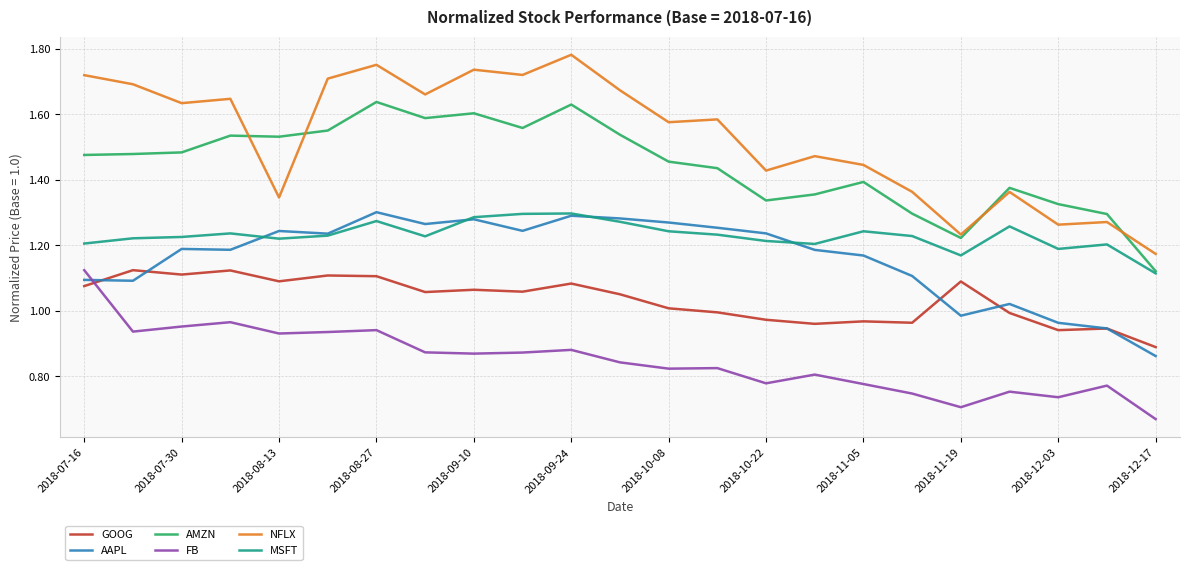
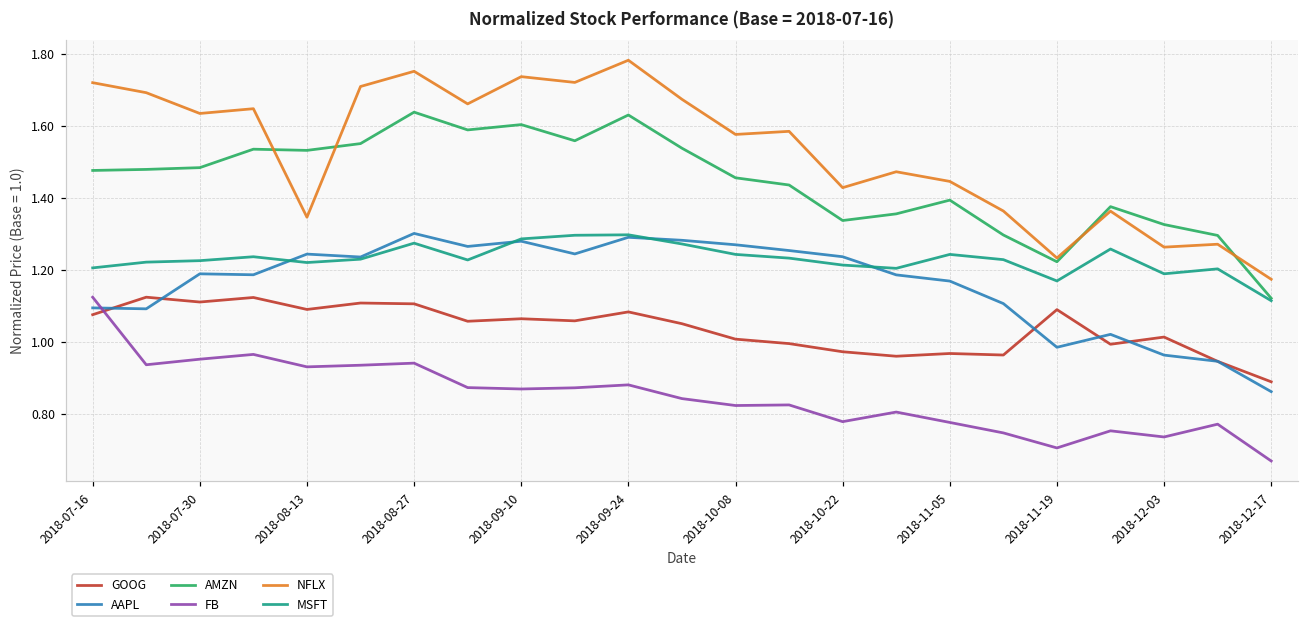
GOOG, 2018-12-03: 0.94 -> 1.01
